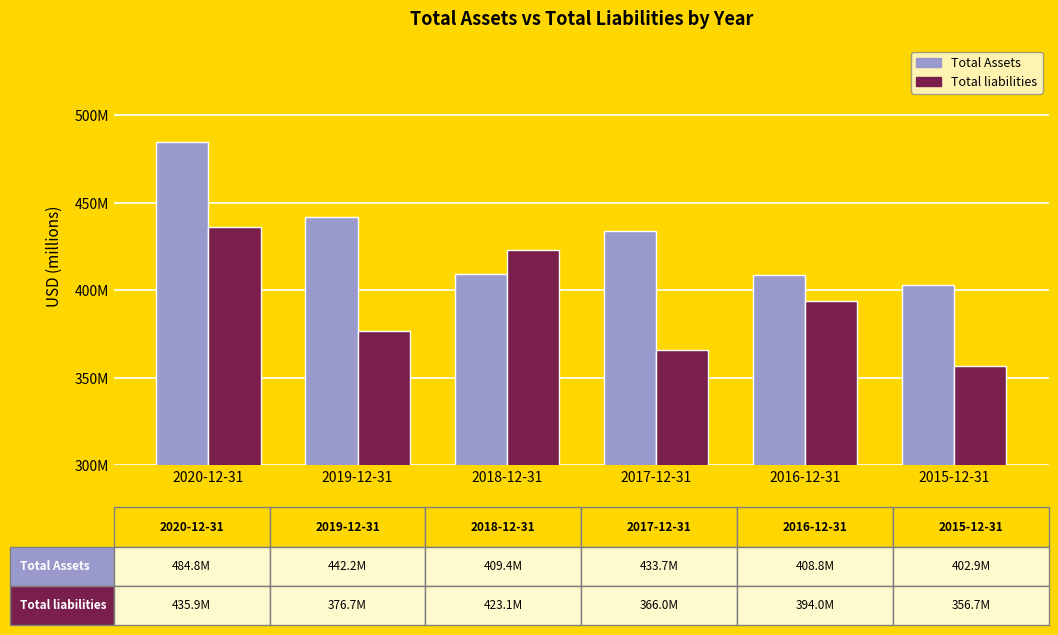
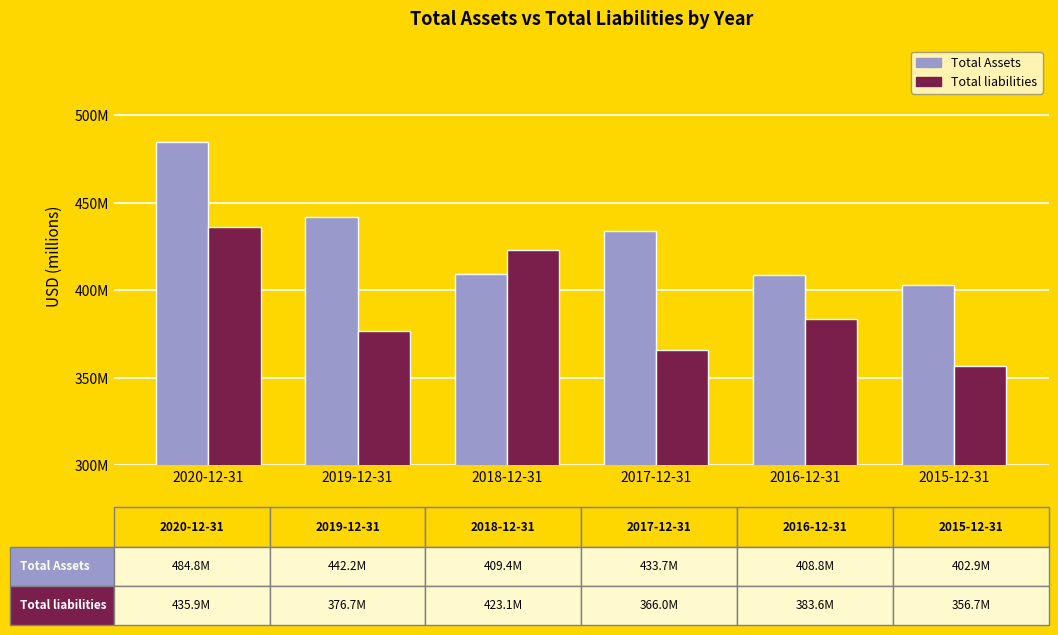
Total liabilities, 2016-12-31: 394.0M -> 383.6M
